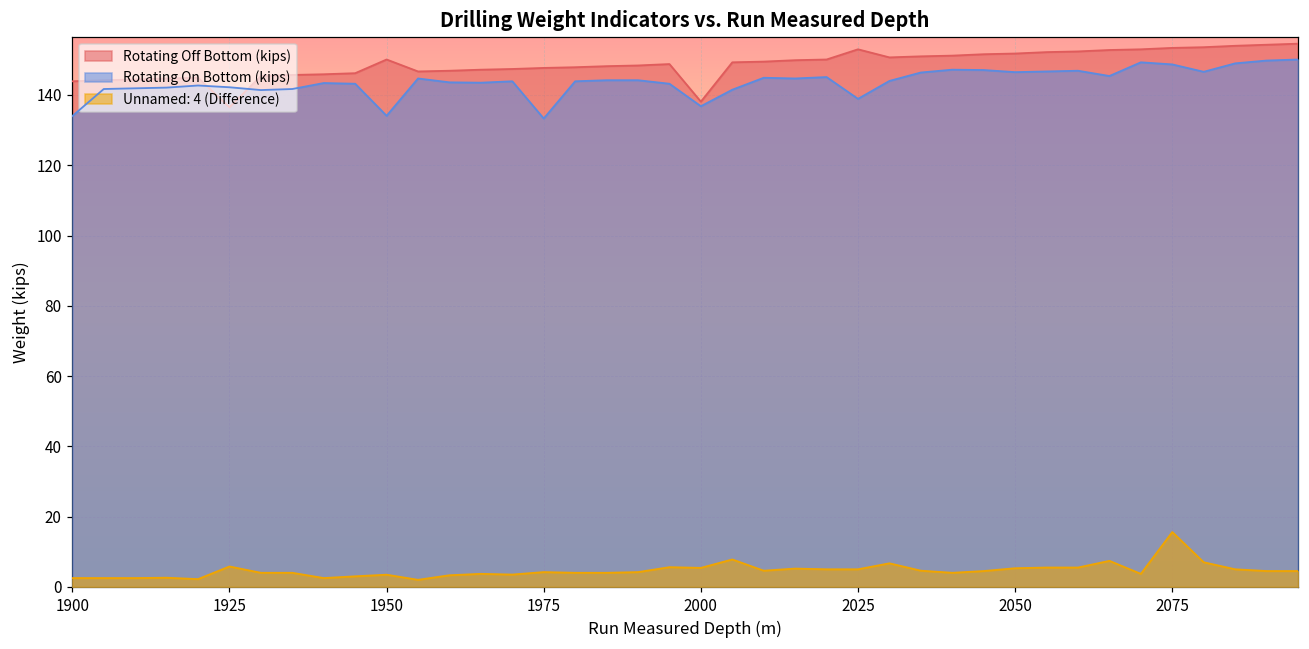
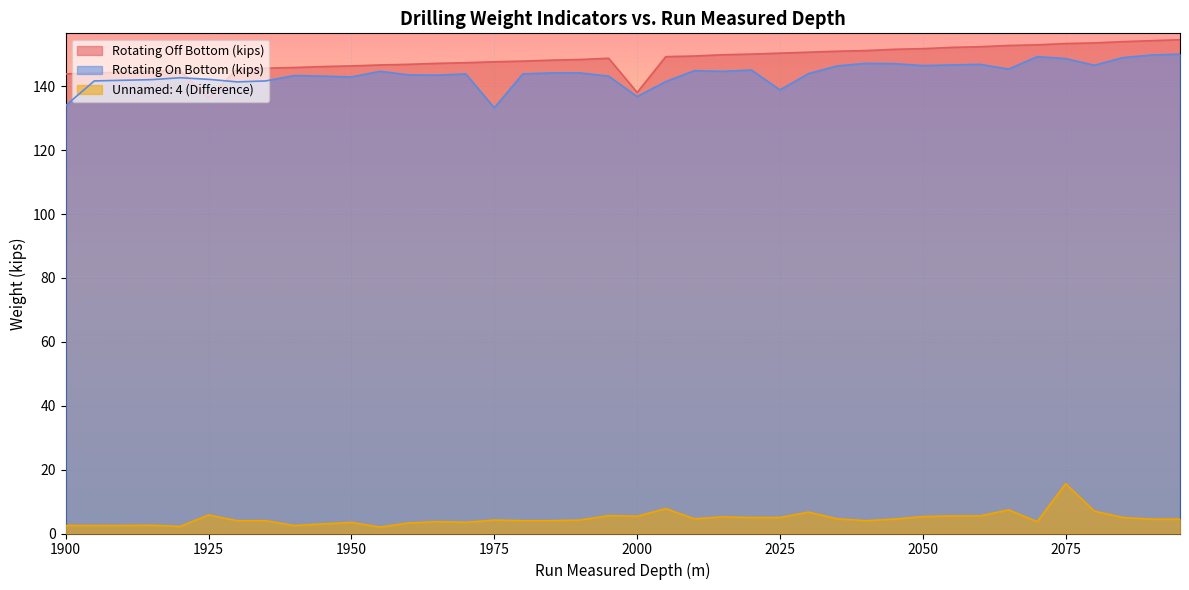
Rotating Off Bottom (kips), 1950: 150 -> 146
Rotating On Bottom (kips), 1950: 134 -> 143
Rotating Off Bottom (kips), 2025: 153 -> 150
